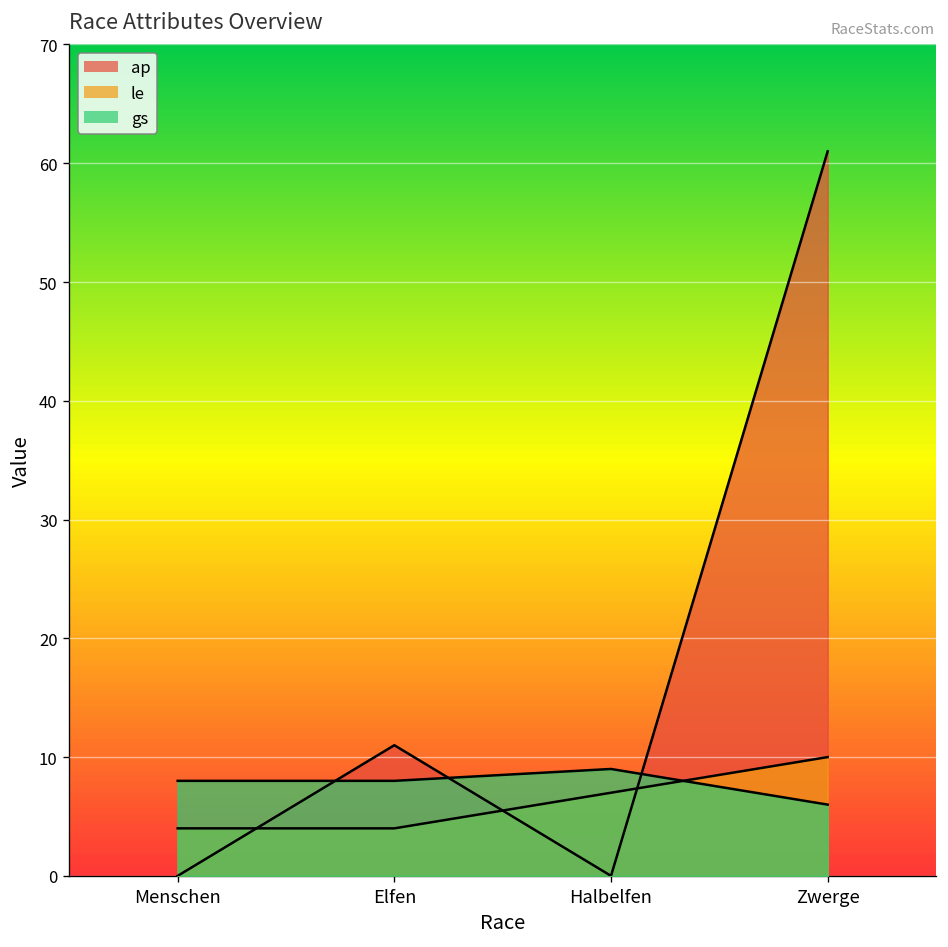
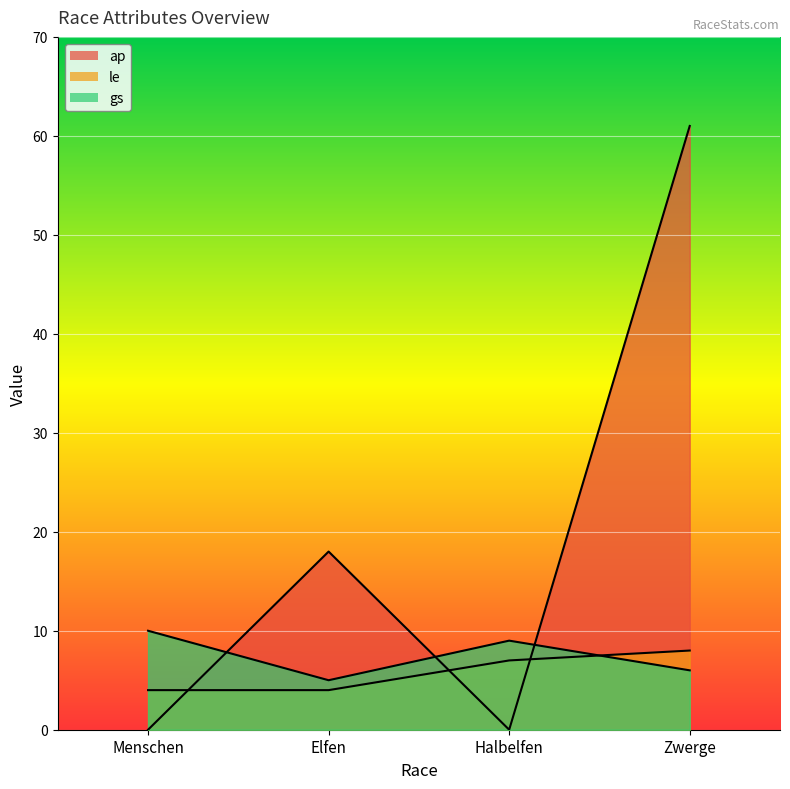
gs, Menschen: 8 -> 10
ap, Elfen: 11 -> 18
gs, Elfen: 8 -> 5
le, Zwerge: 10 -> 8
